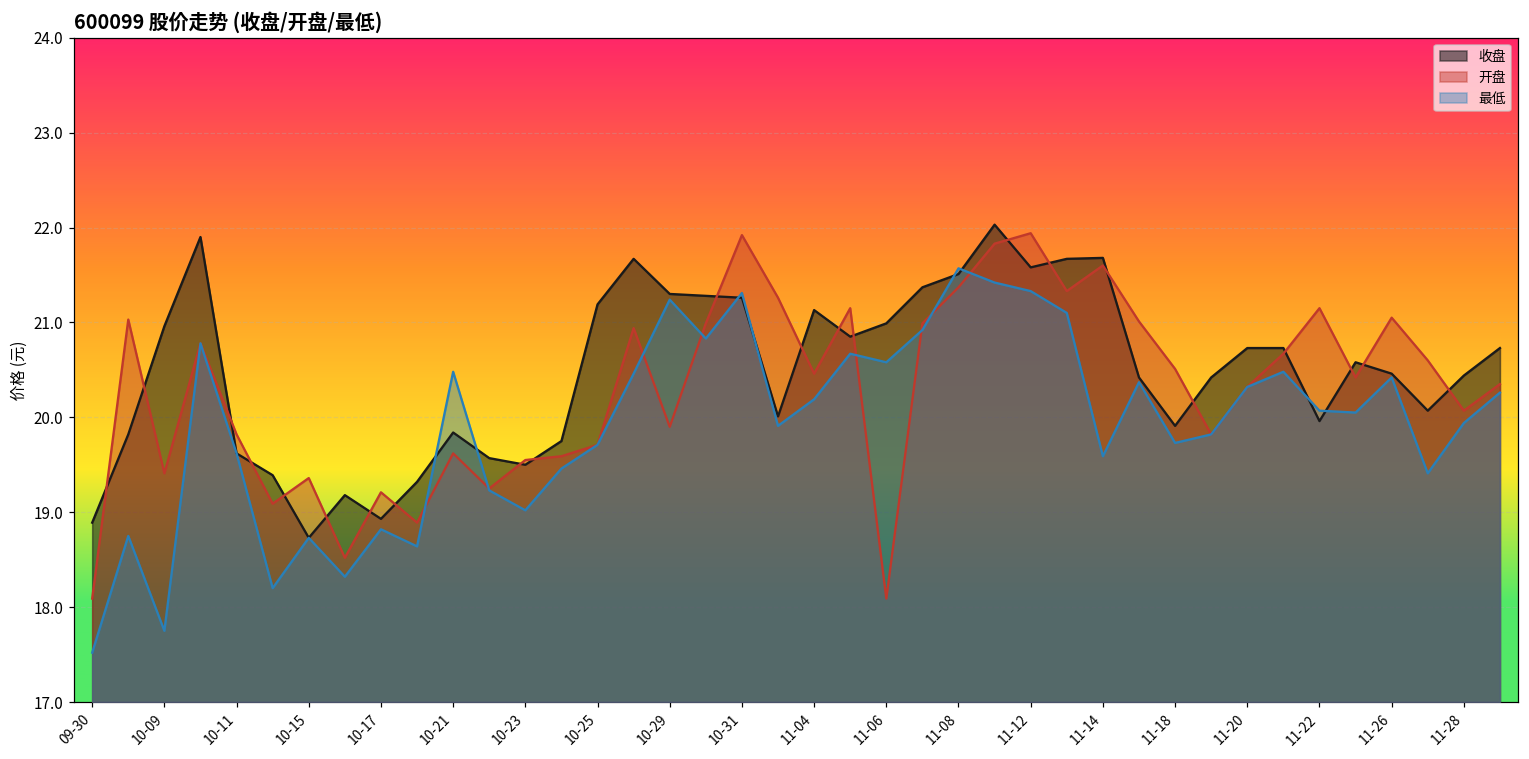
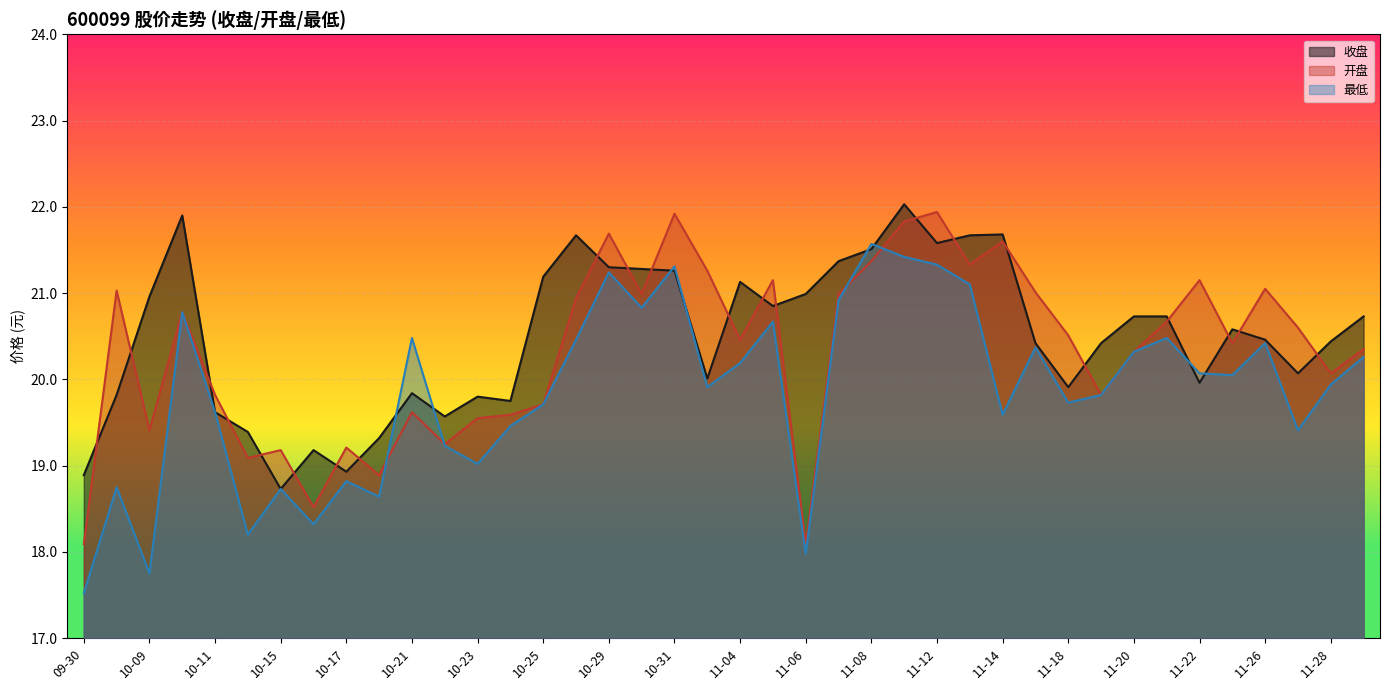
开盘, 10-15: 19.4 -> 19.2
收盘, 10-23: 19.5 -> 19.8
开盘, 10-29: 19.9 -> 21.7
最低, 11-06: 20.6 -> 18.0
